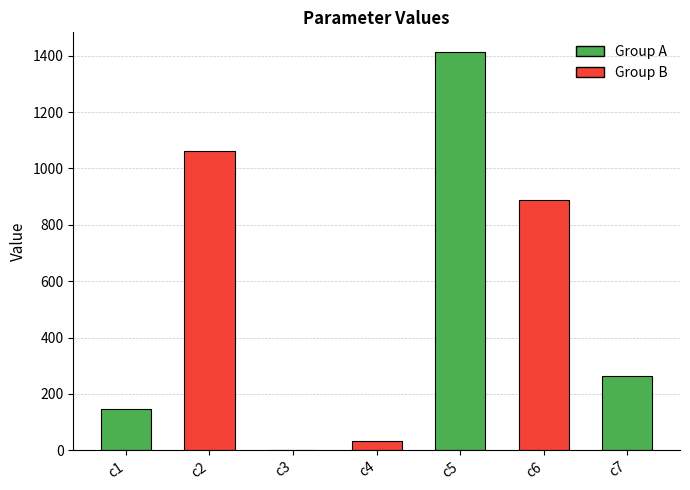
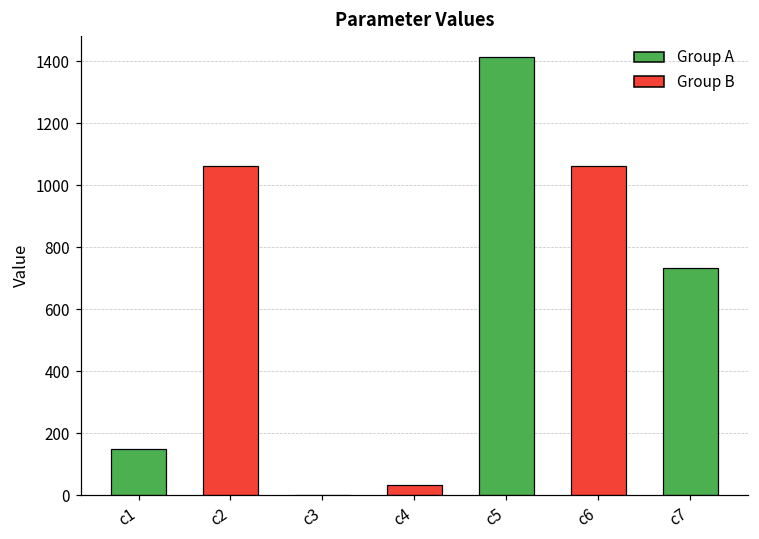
c6: 890 -> 1060
c7: 260 -> 730
